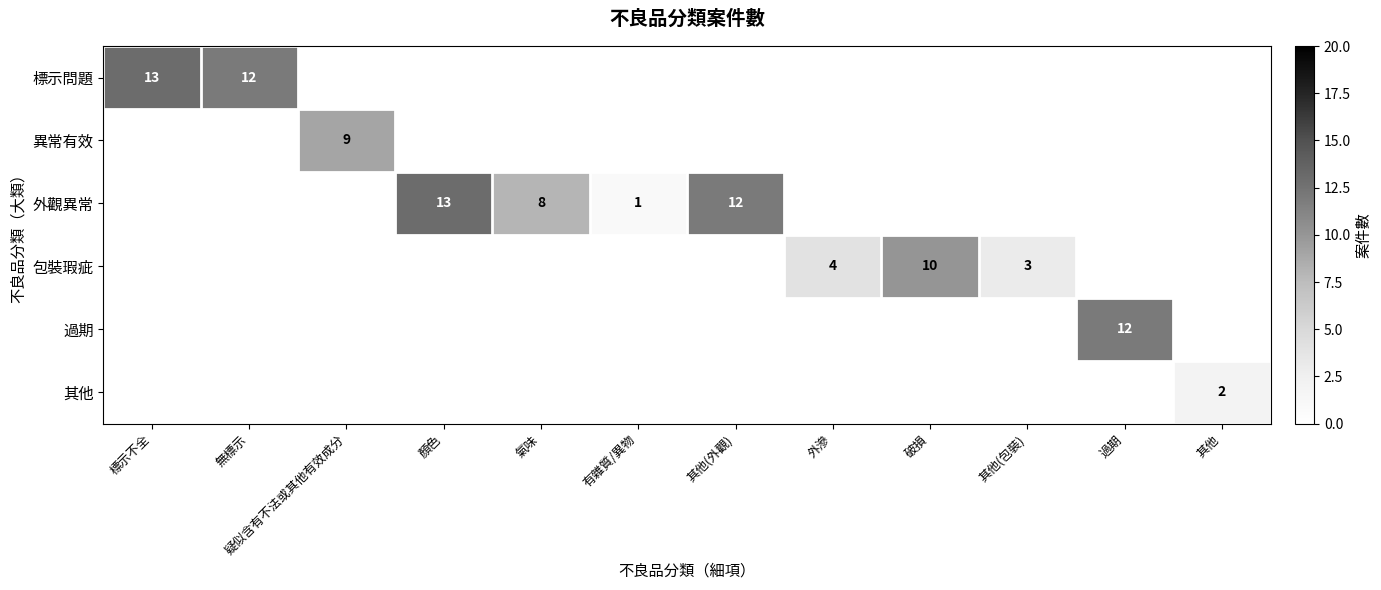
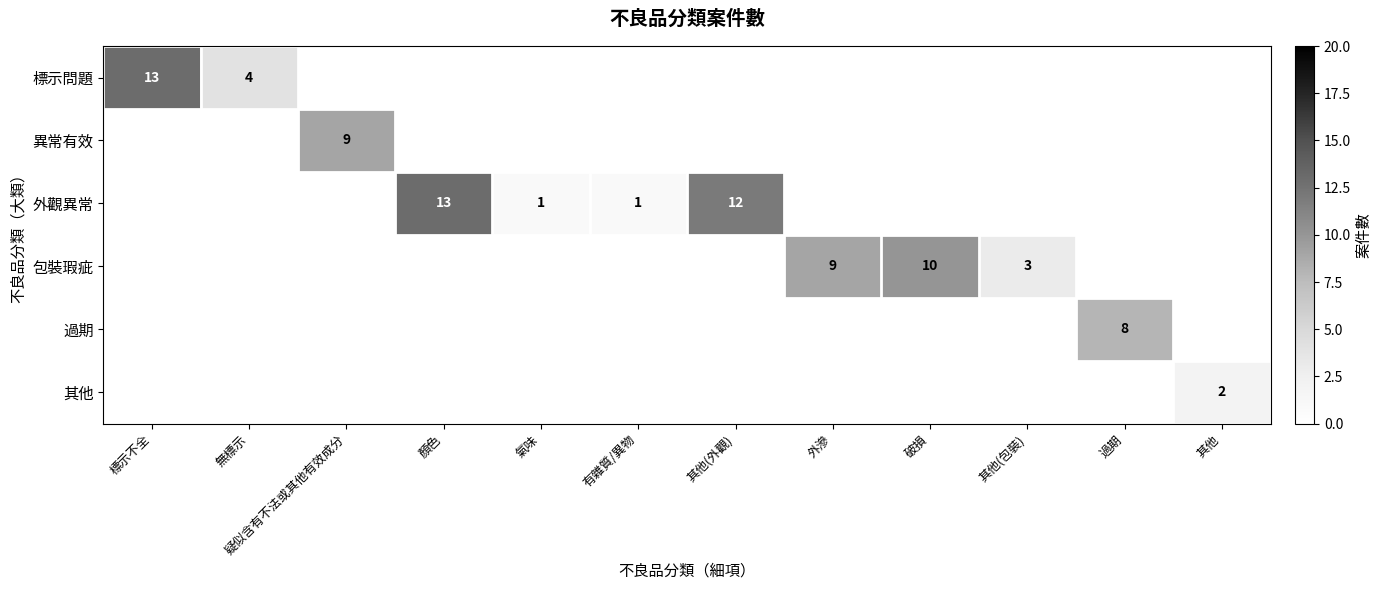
標示問題, 無標示: 12 -> 4
外觀異常, 氣味: 8 -> 1
包裝瑕疵, 外滲: 4 -> 9
過期, 過期: 12 -> 8
